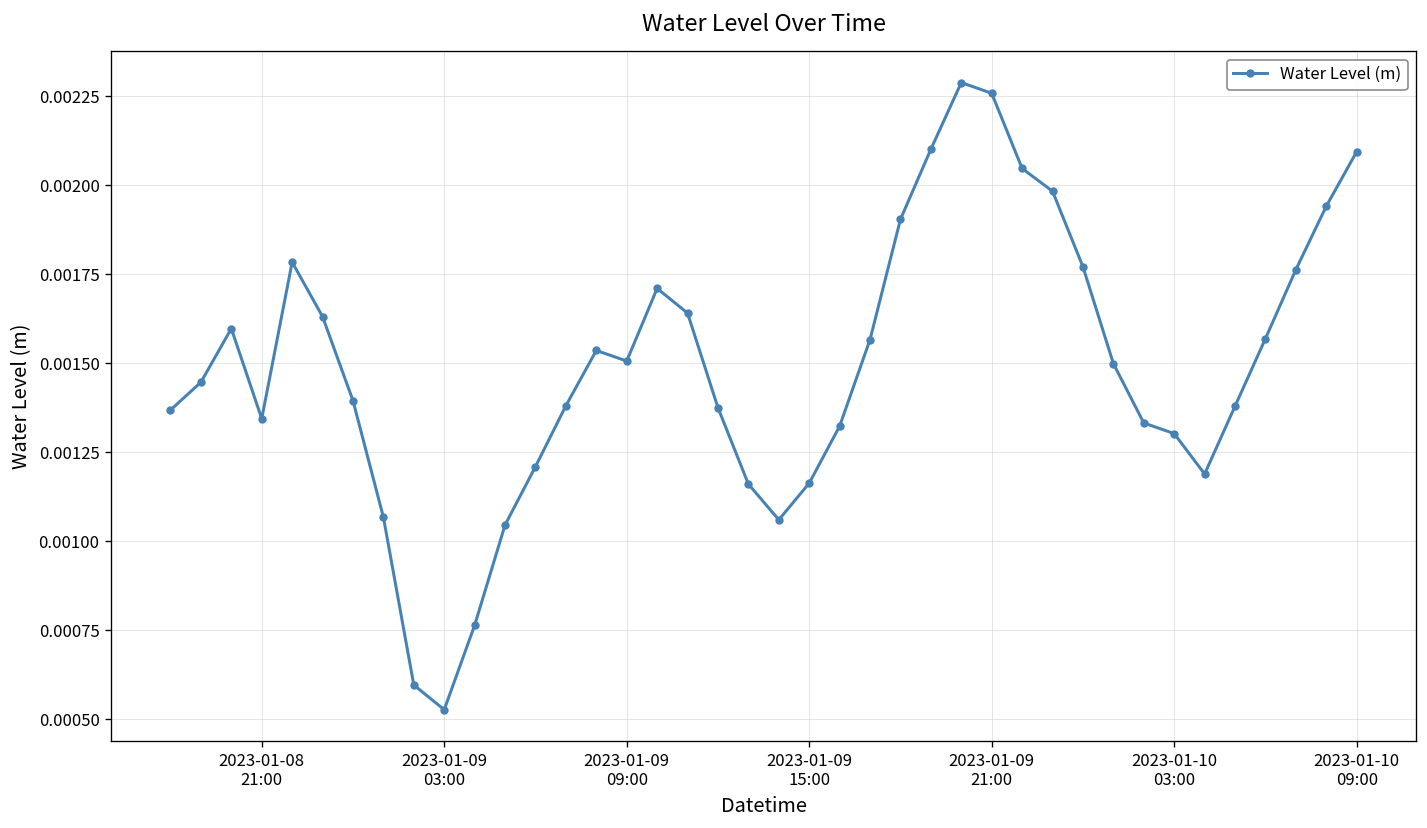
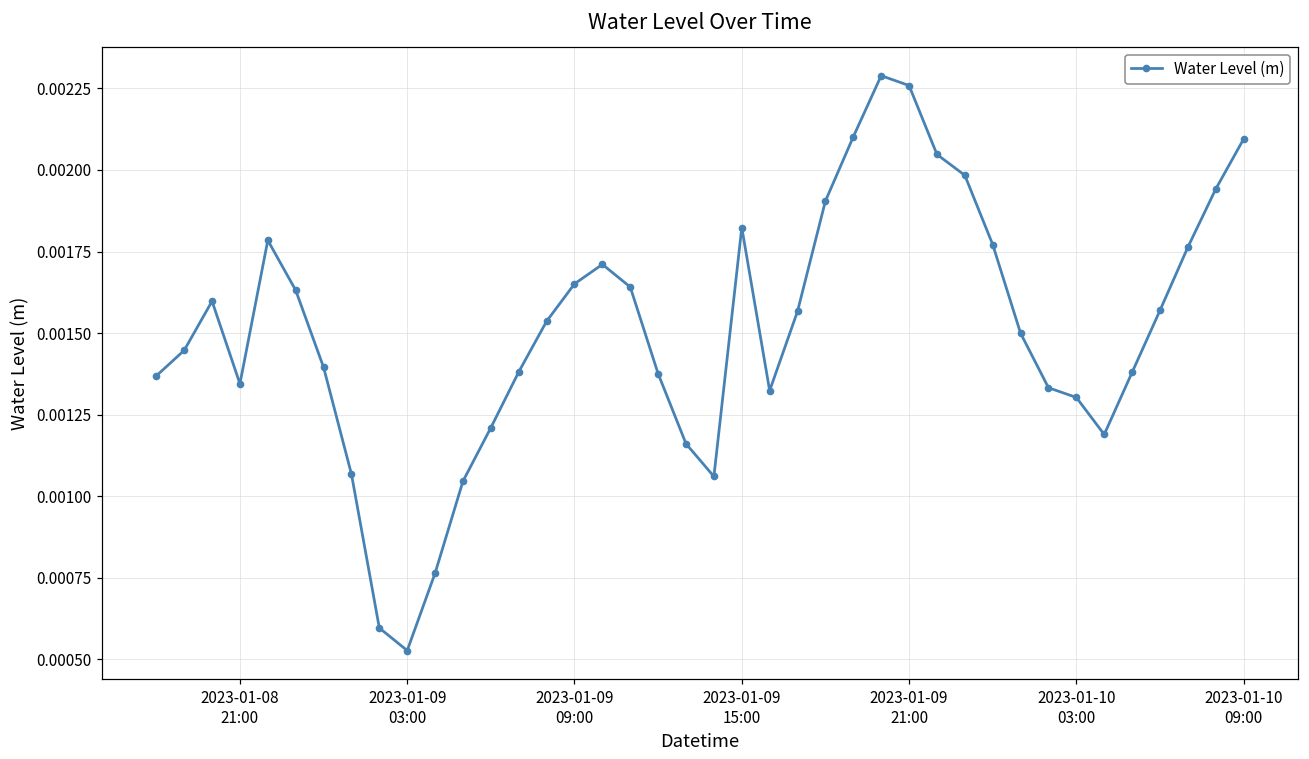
2023-01-09 09:00: 0.00151 -> 0.00165
2023-01-09 15:00: 0.00116 -> 0.00182
